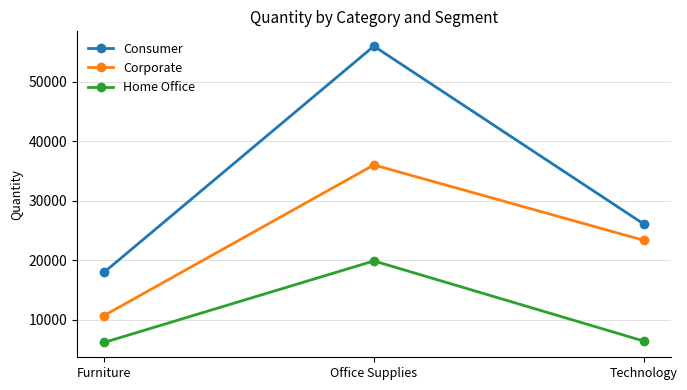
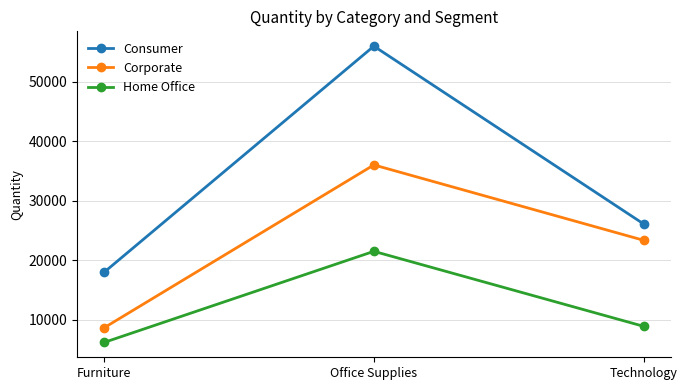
Corporate, Furniture: 11000 -> 9000
Home Office, Office Supplies: 20000 -> 22000
Home Office, Technology: 6000 -> 9000
